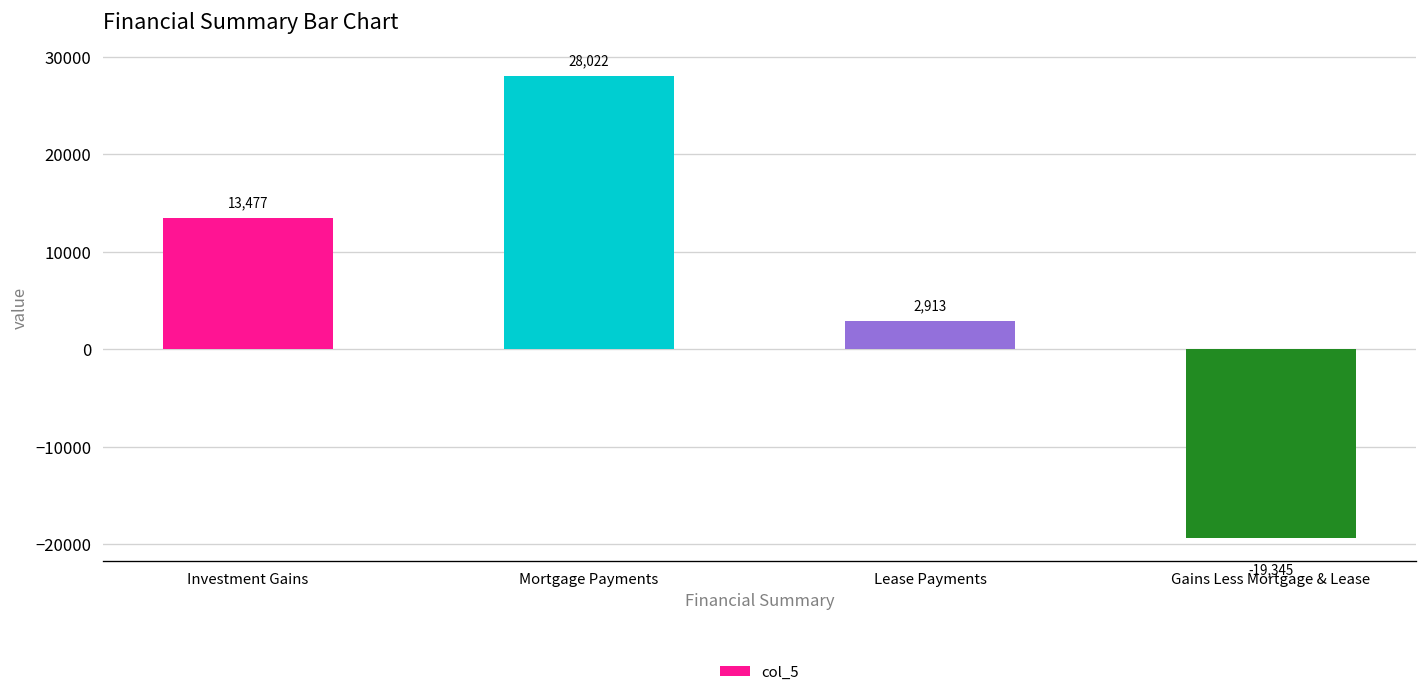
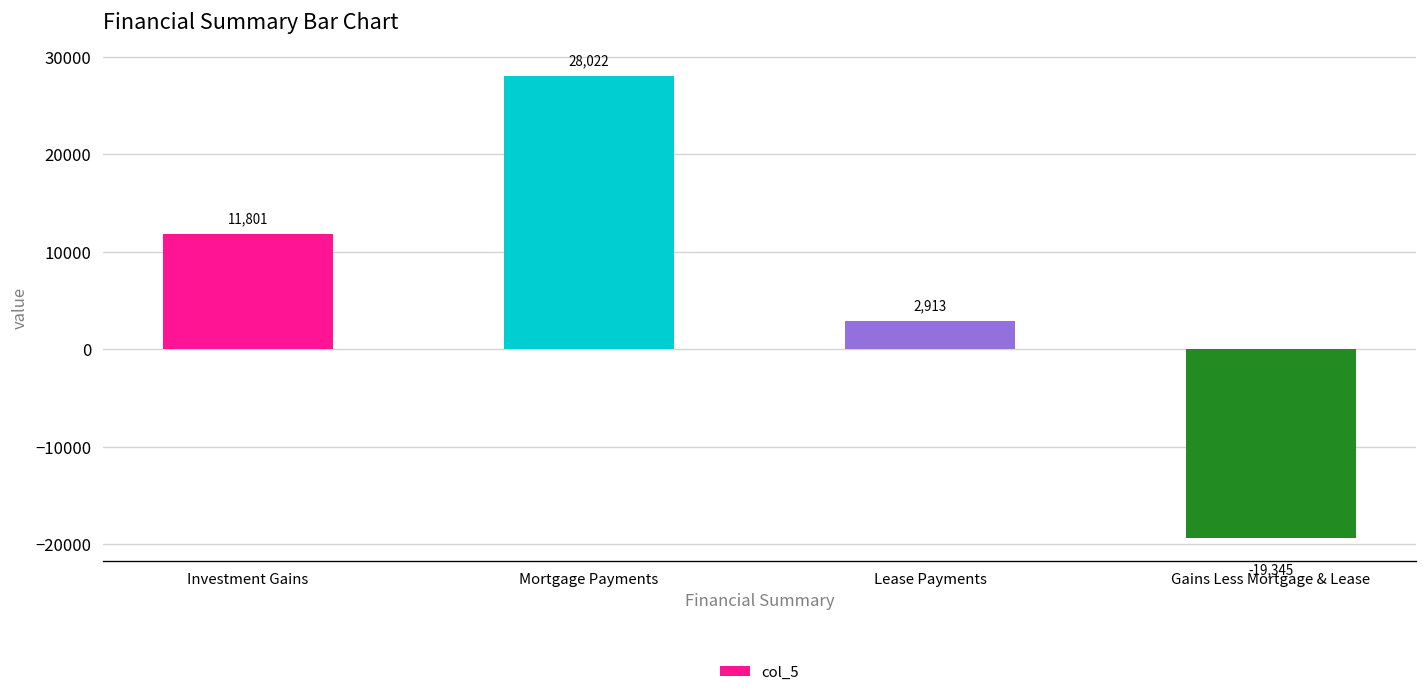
Investment Gains: 13,477 -> 11,801
